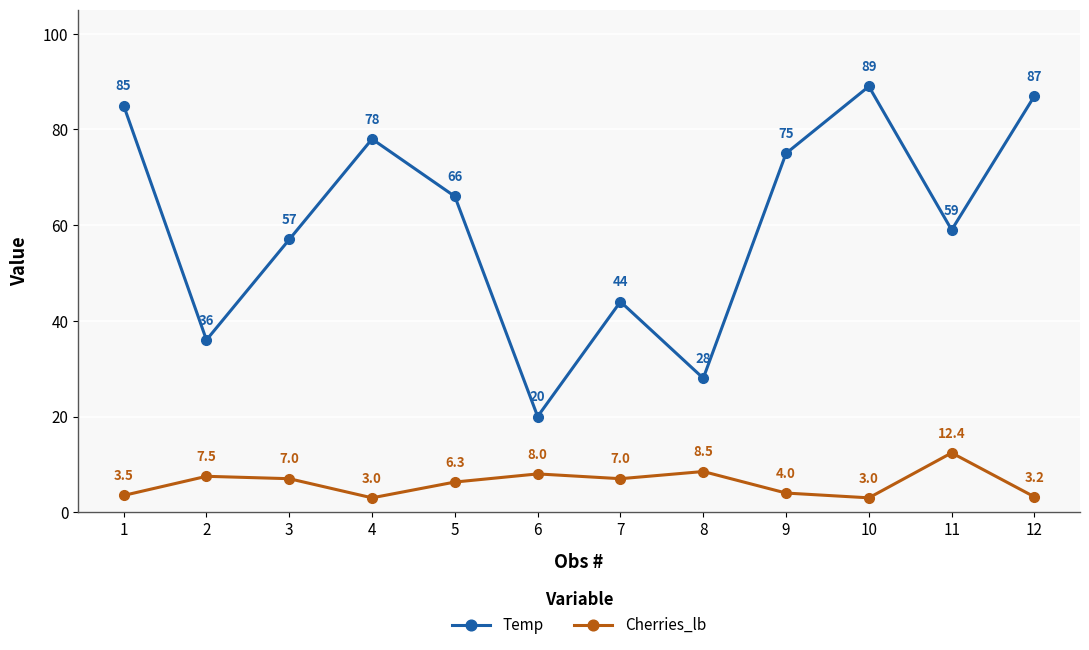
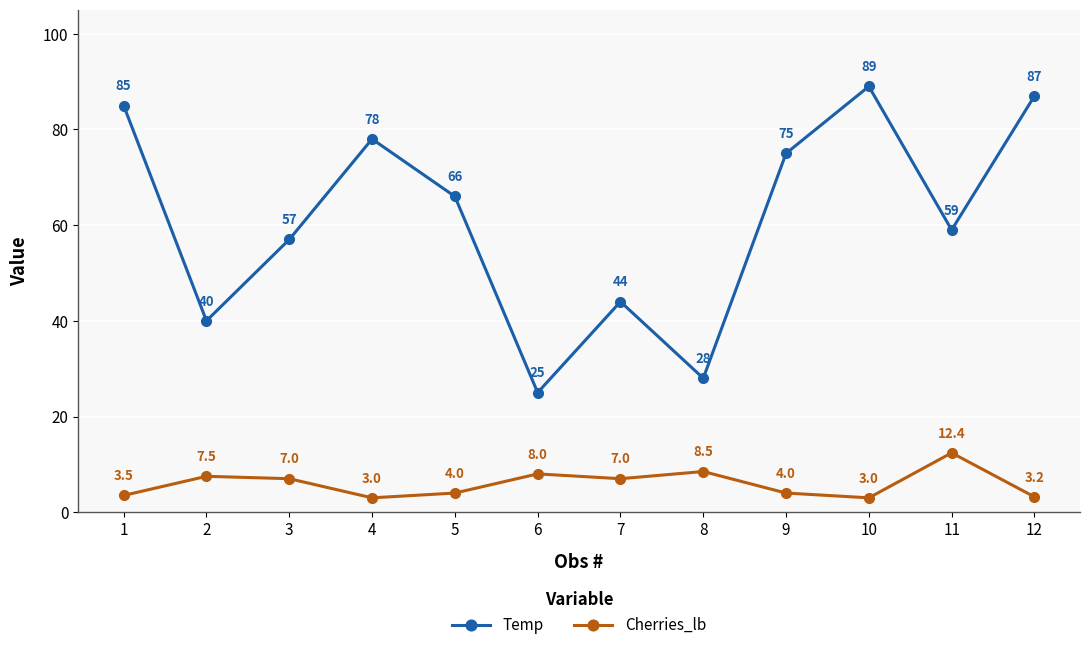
Temp, 2: 36 -> 40
Cherries_lb, 5: 6.3 -> 4.0
Temp, 6: 20 -> 25
